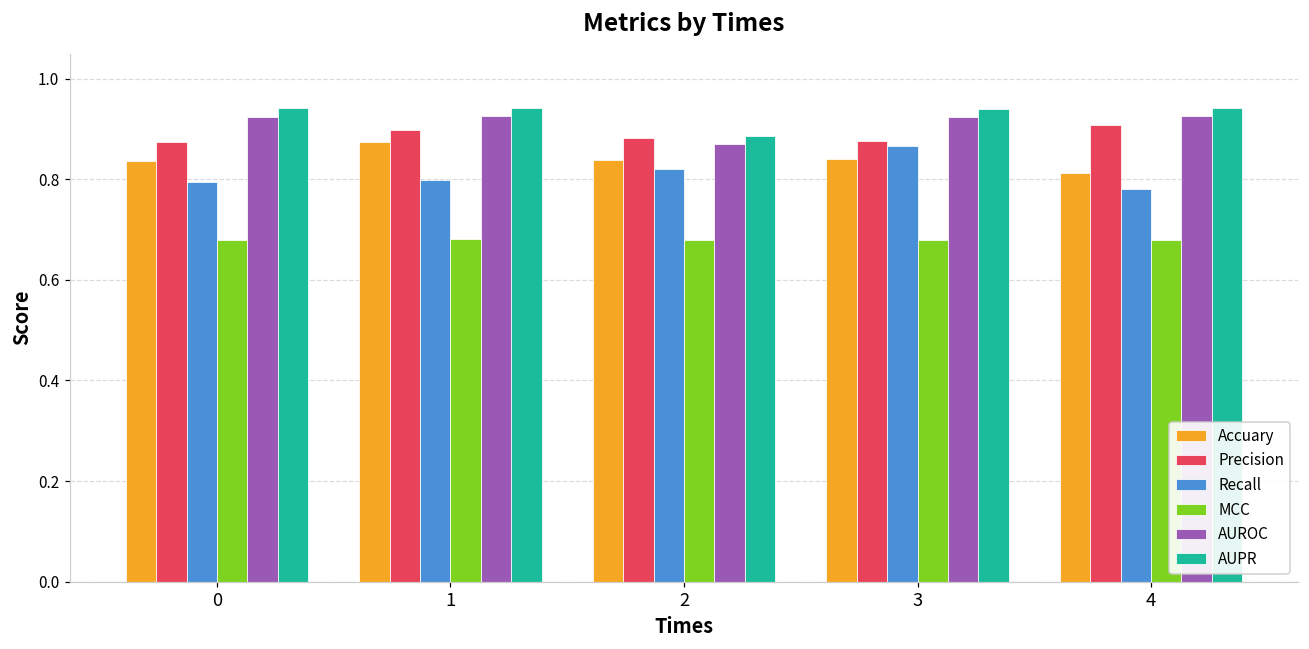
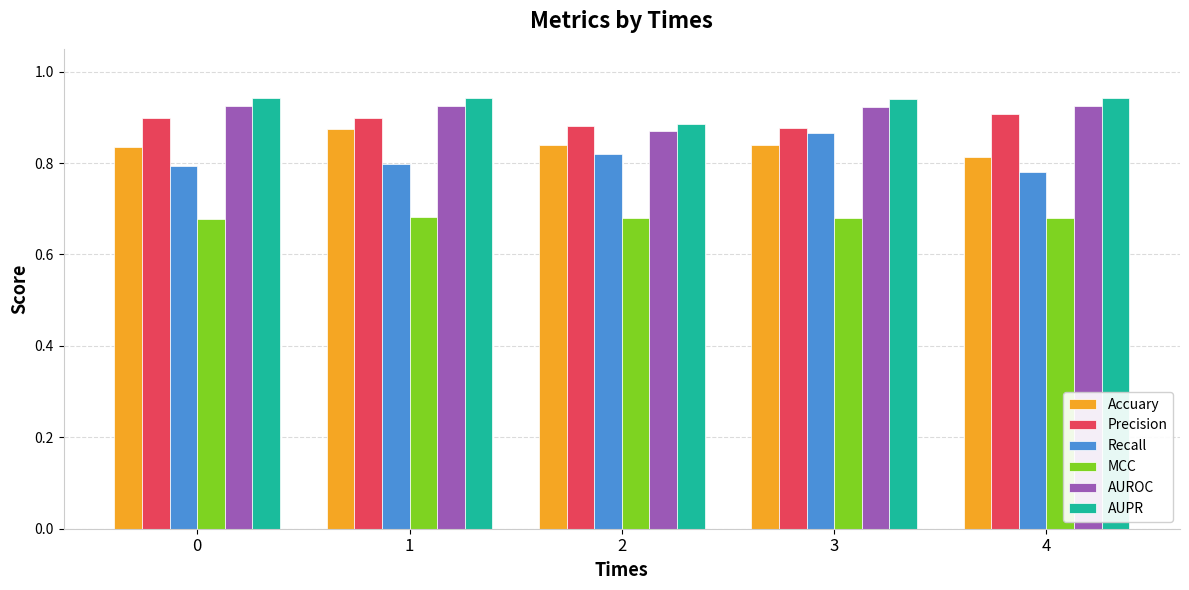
Precision, 0: 0.87 -> 0.90
